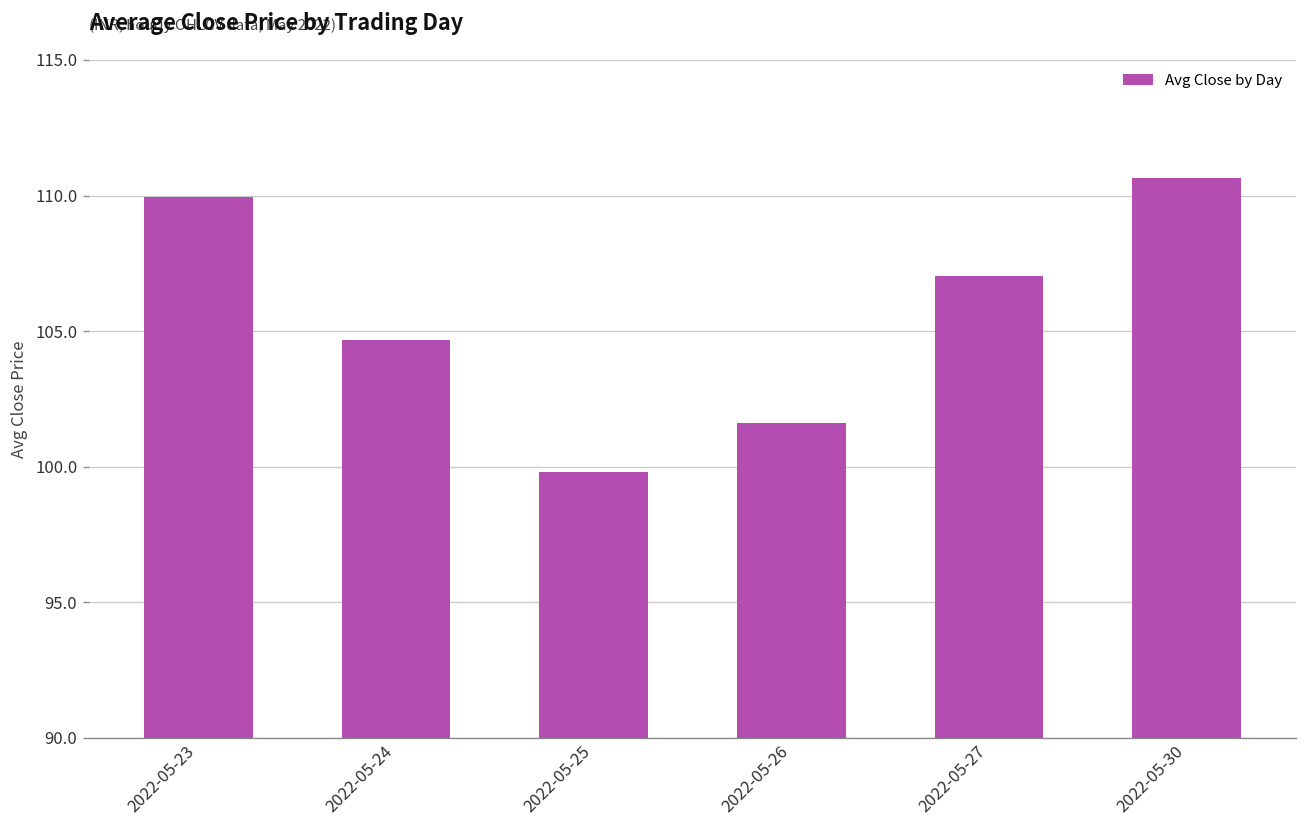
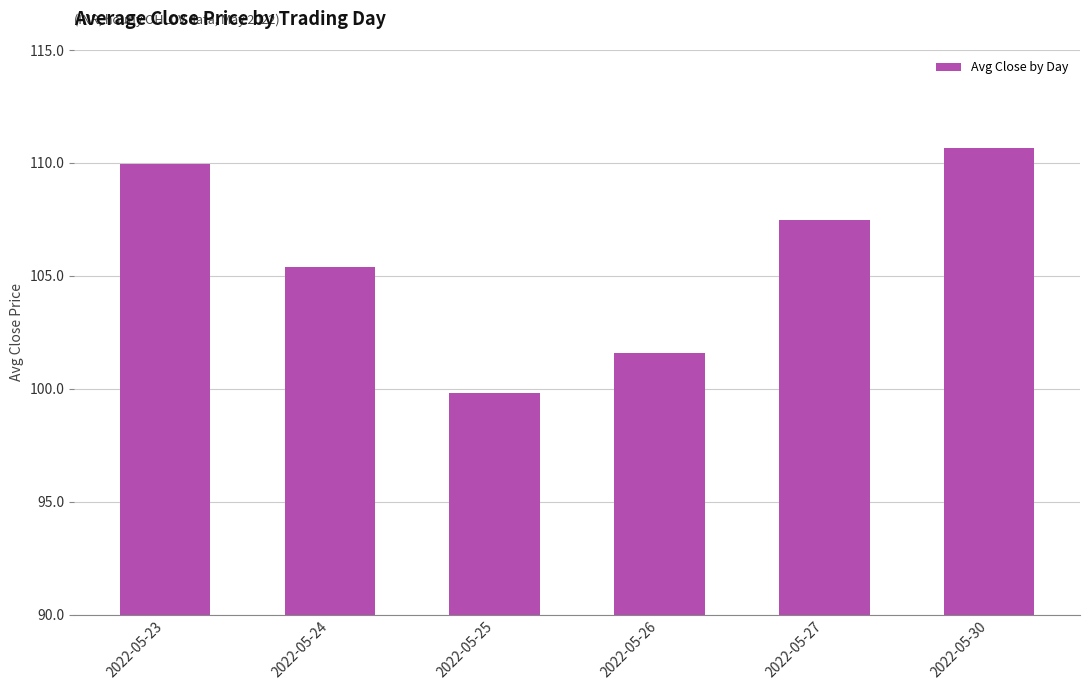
2022-05-24: 104.7 -> 105.4
2022-05-27: 107.0 -> 107.5
